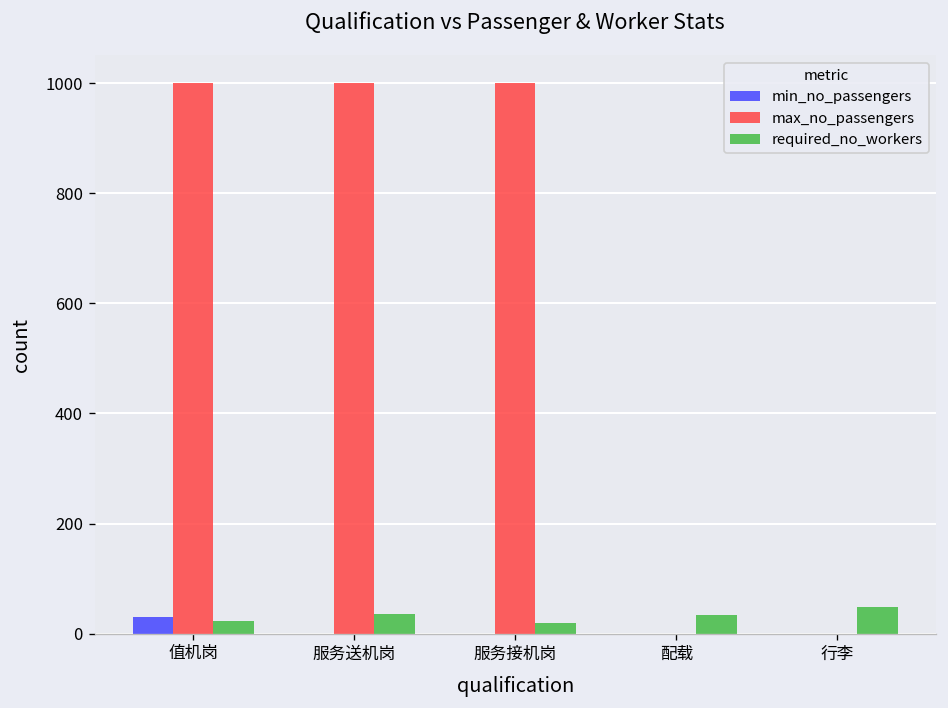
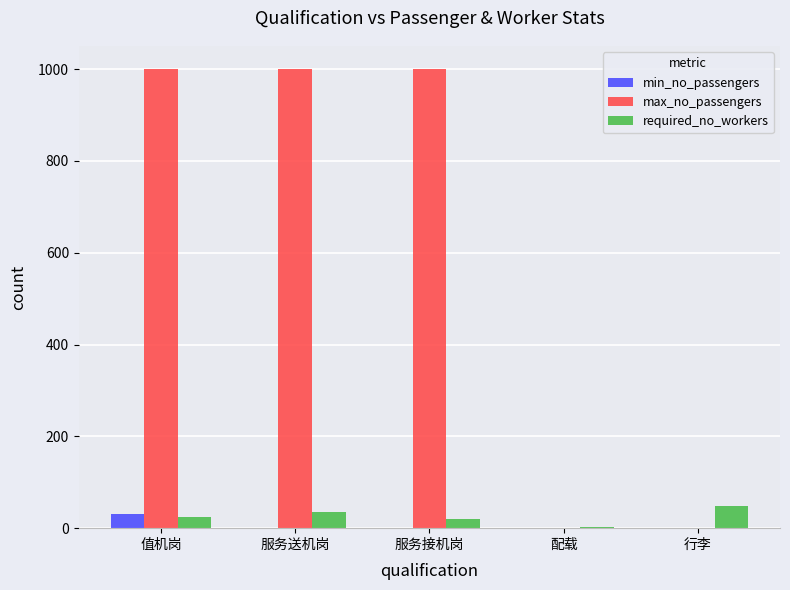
required_no_workers, 配载: 40 -> 0
